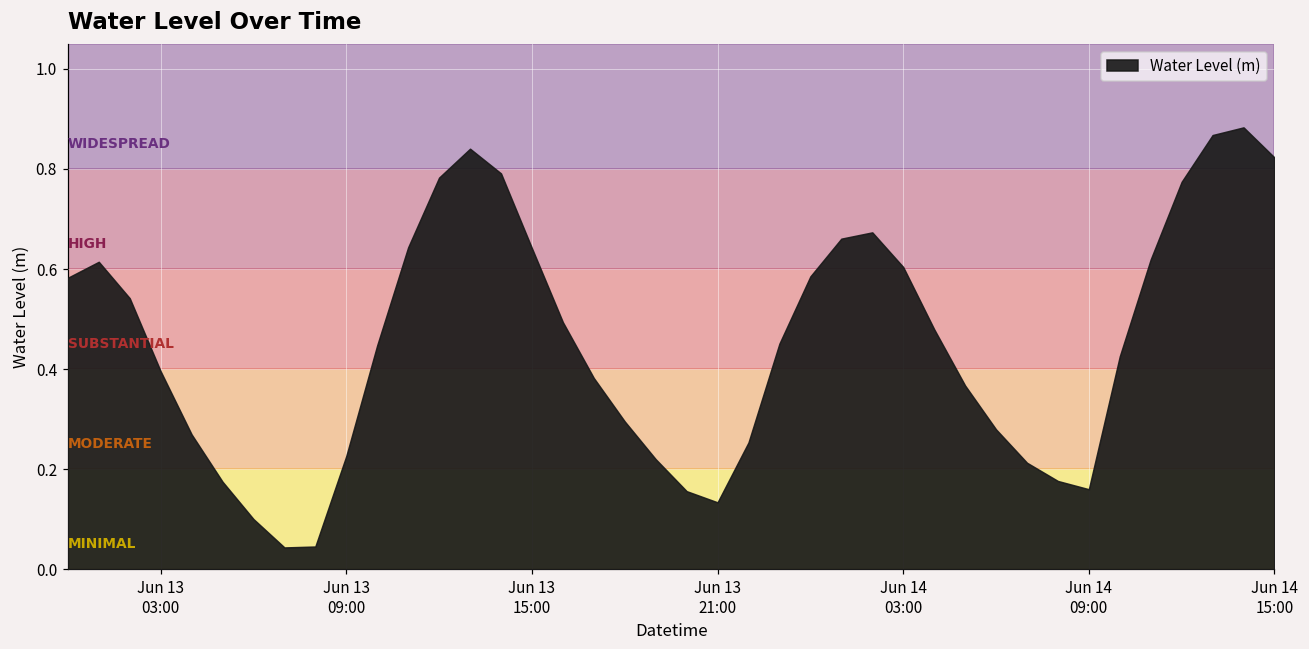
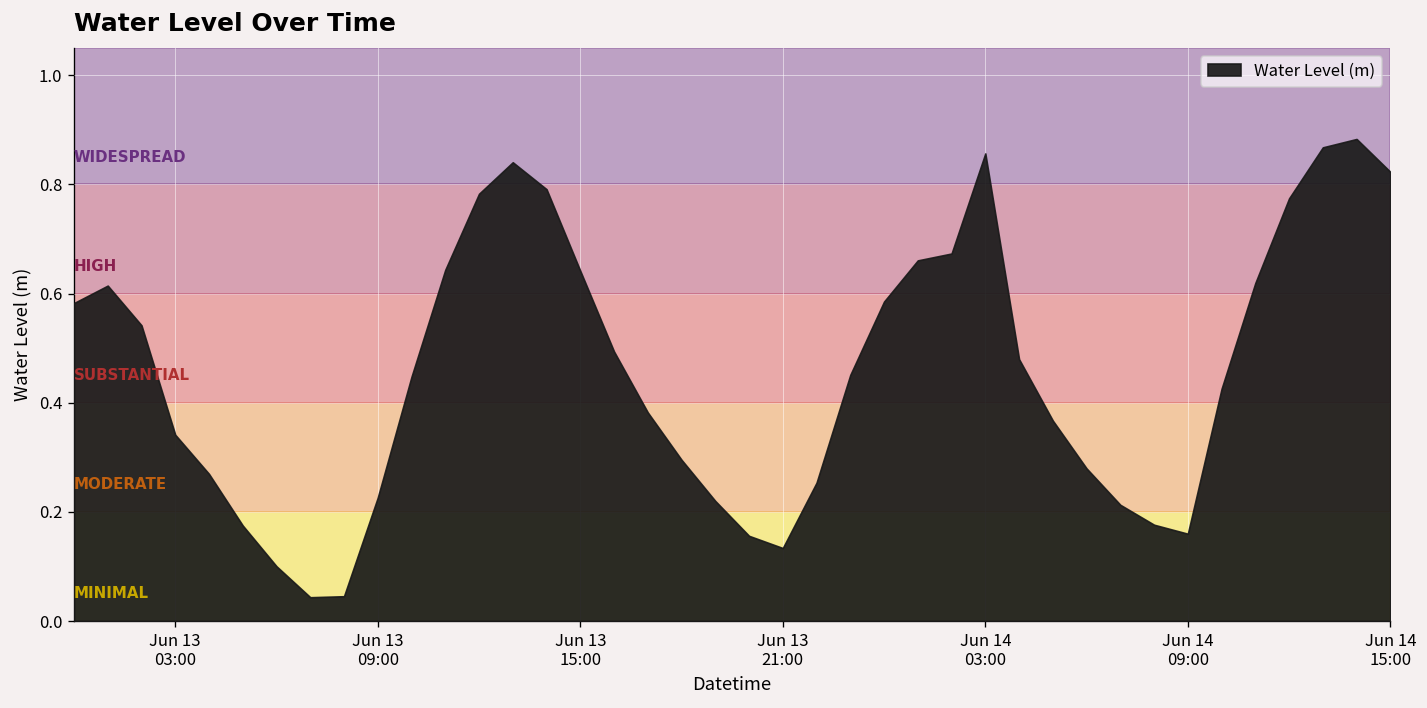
Jun 13 03:00: 0.40 -> 0.34
Jun 14 03:00: 0.60 -> 0.86
